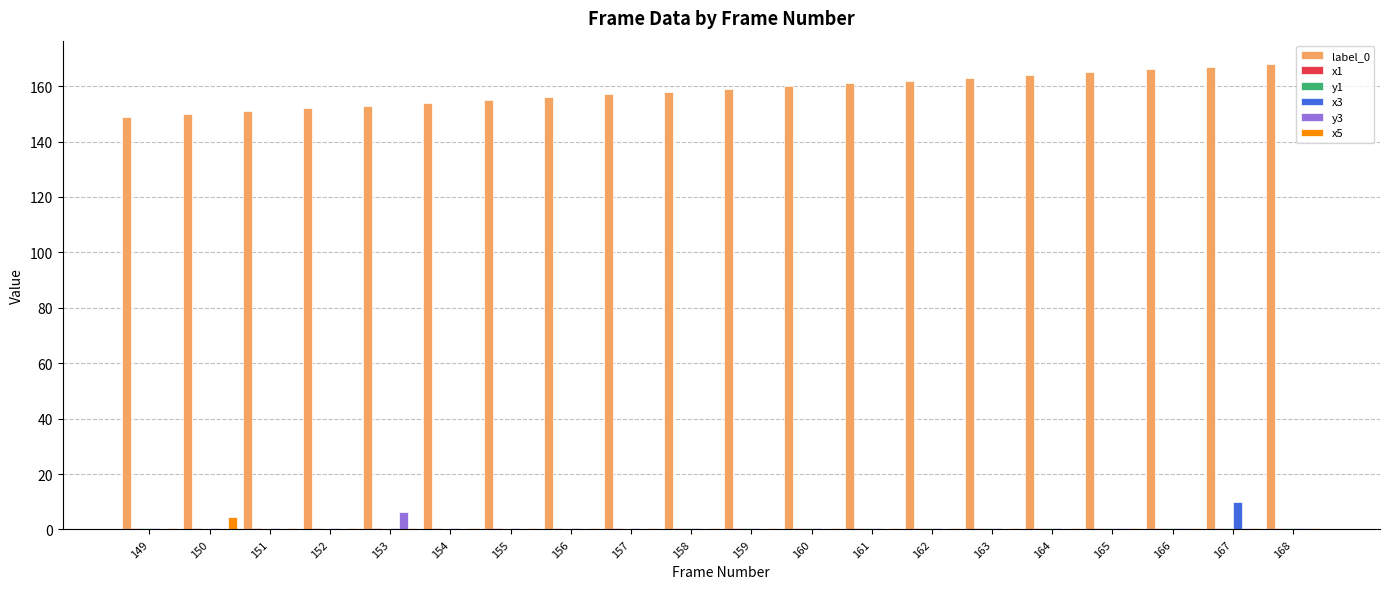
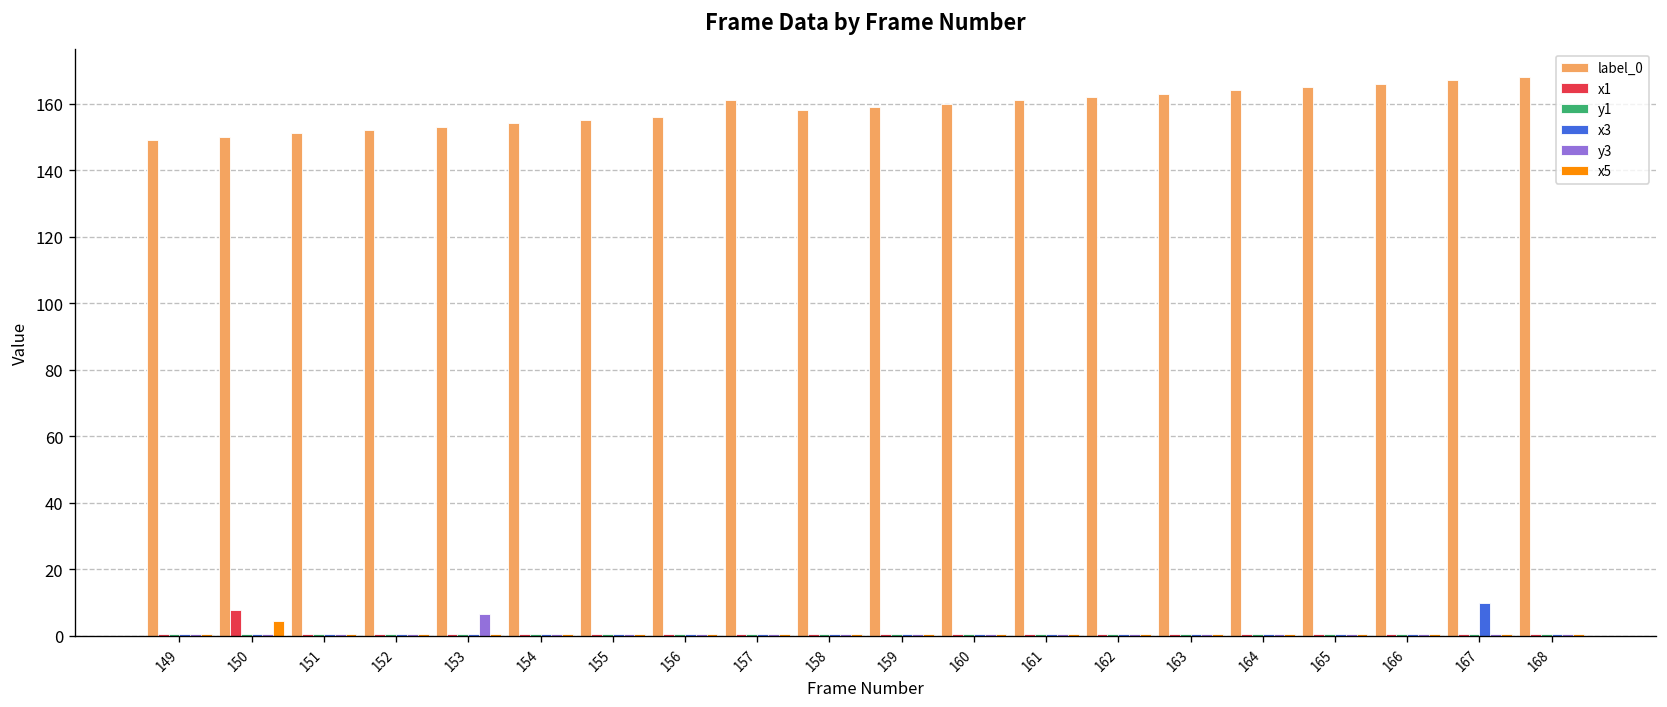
x1, 150: 1 -> 8
label_0, 157: 157 -> 161
